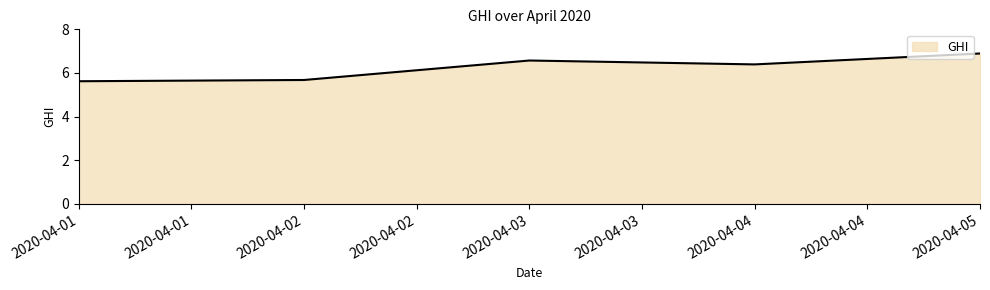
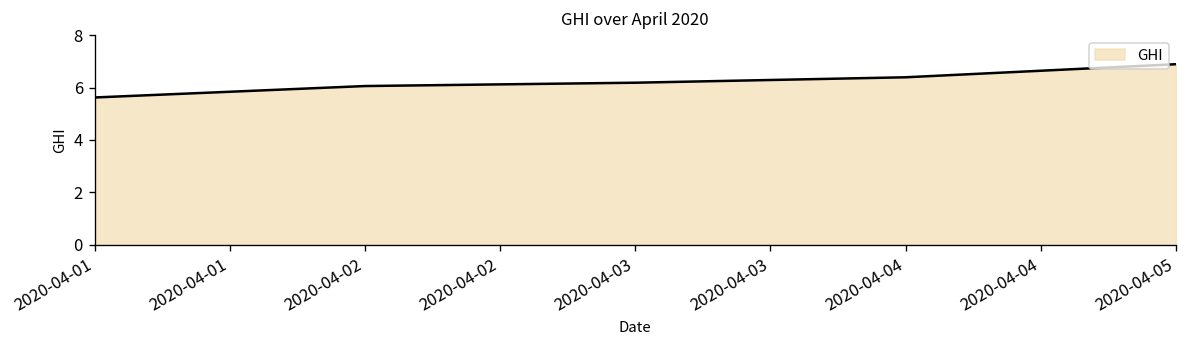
2020-04-02: 5.7 -> 6.1
2020-04-03: 6.6 -> 6.2
